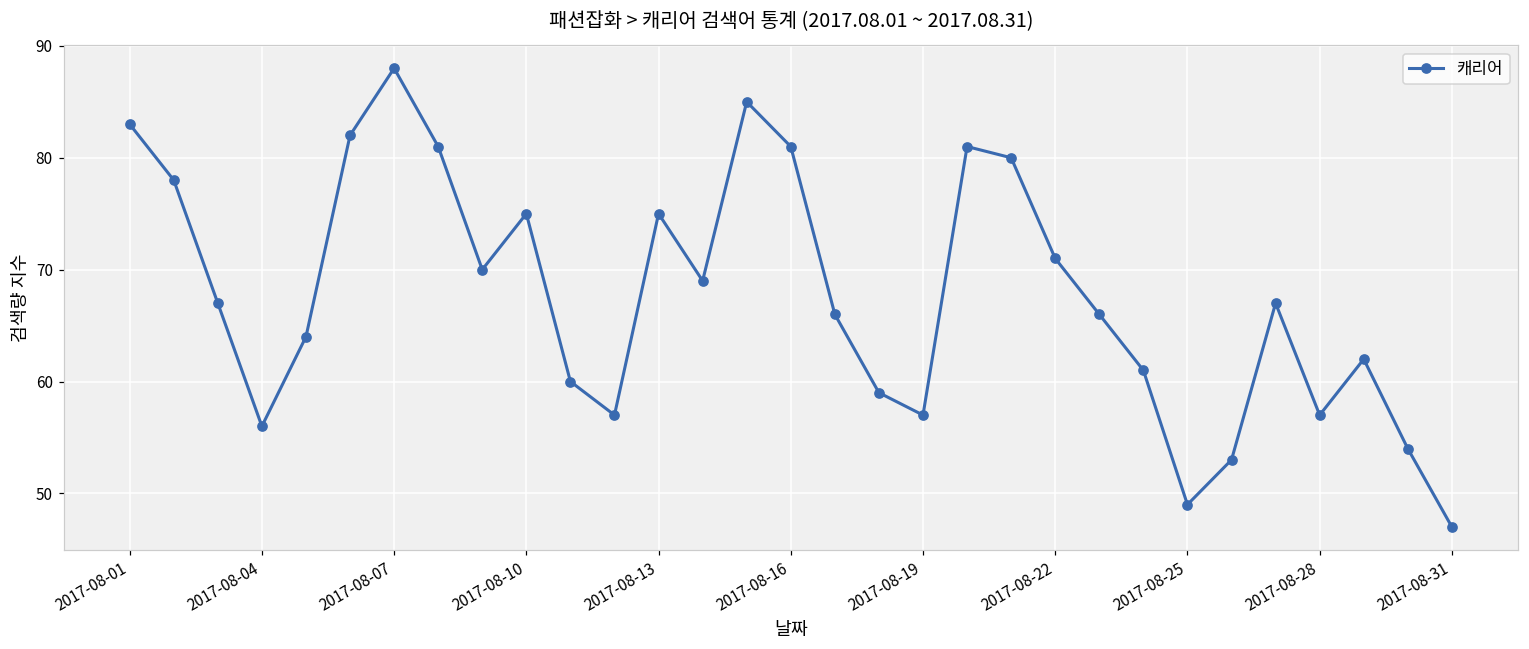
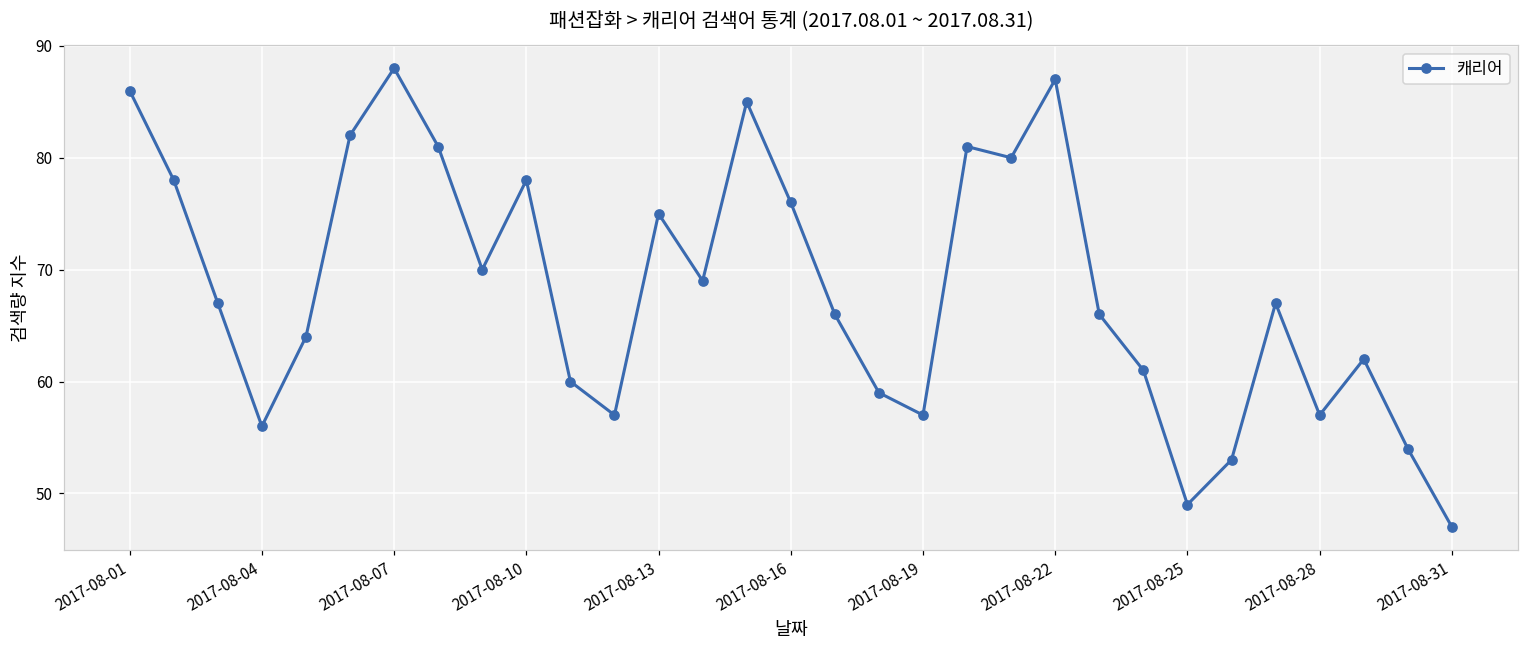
2017-08-01: 83 -> 86
2017-08-10: 75 -> 78
2017-08-16: 81 -> 76
2017-08-22: 71 -> 87
